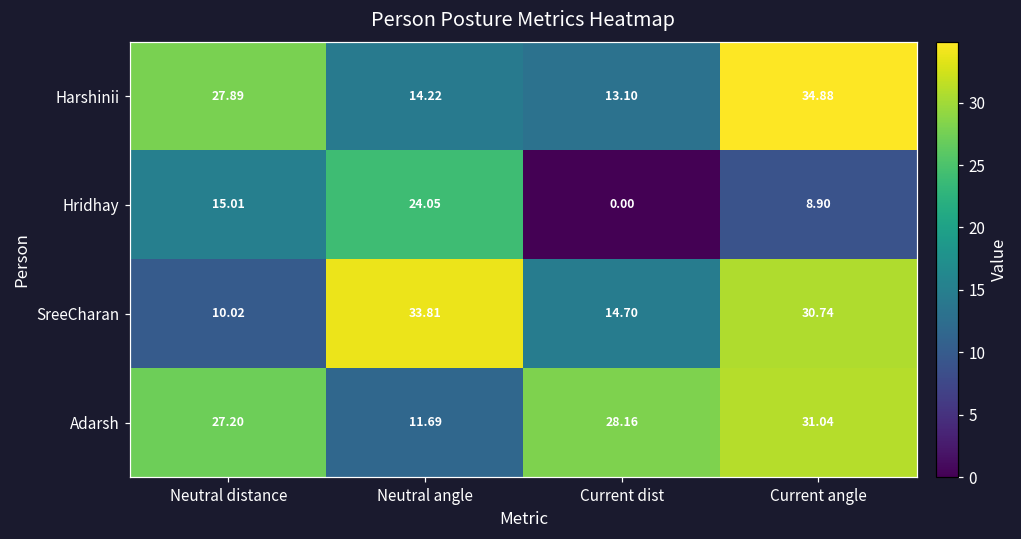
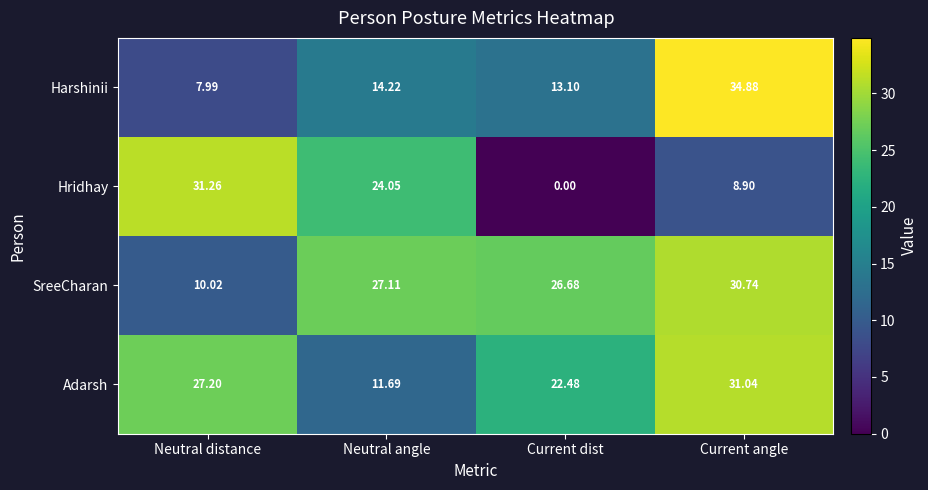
Harshinii, Neutral distance: 27.89 -> 7.99
Hridhay, Neutral distance: 15.01 -> 31.26
SreeCharan, Neutral angle: 33.81 -> 27.11
SreeCharan, Current dist: 14.70 -> 26.68
Adarsh, Current dist: 28.16 -> 22.48
